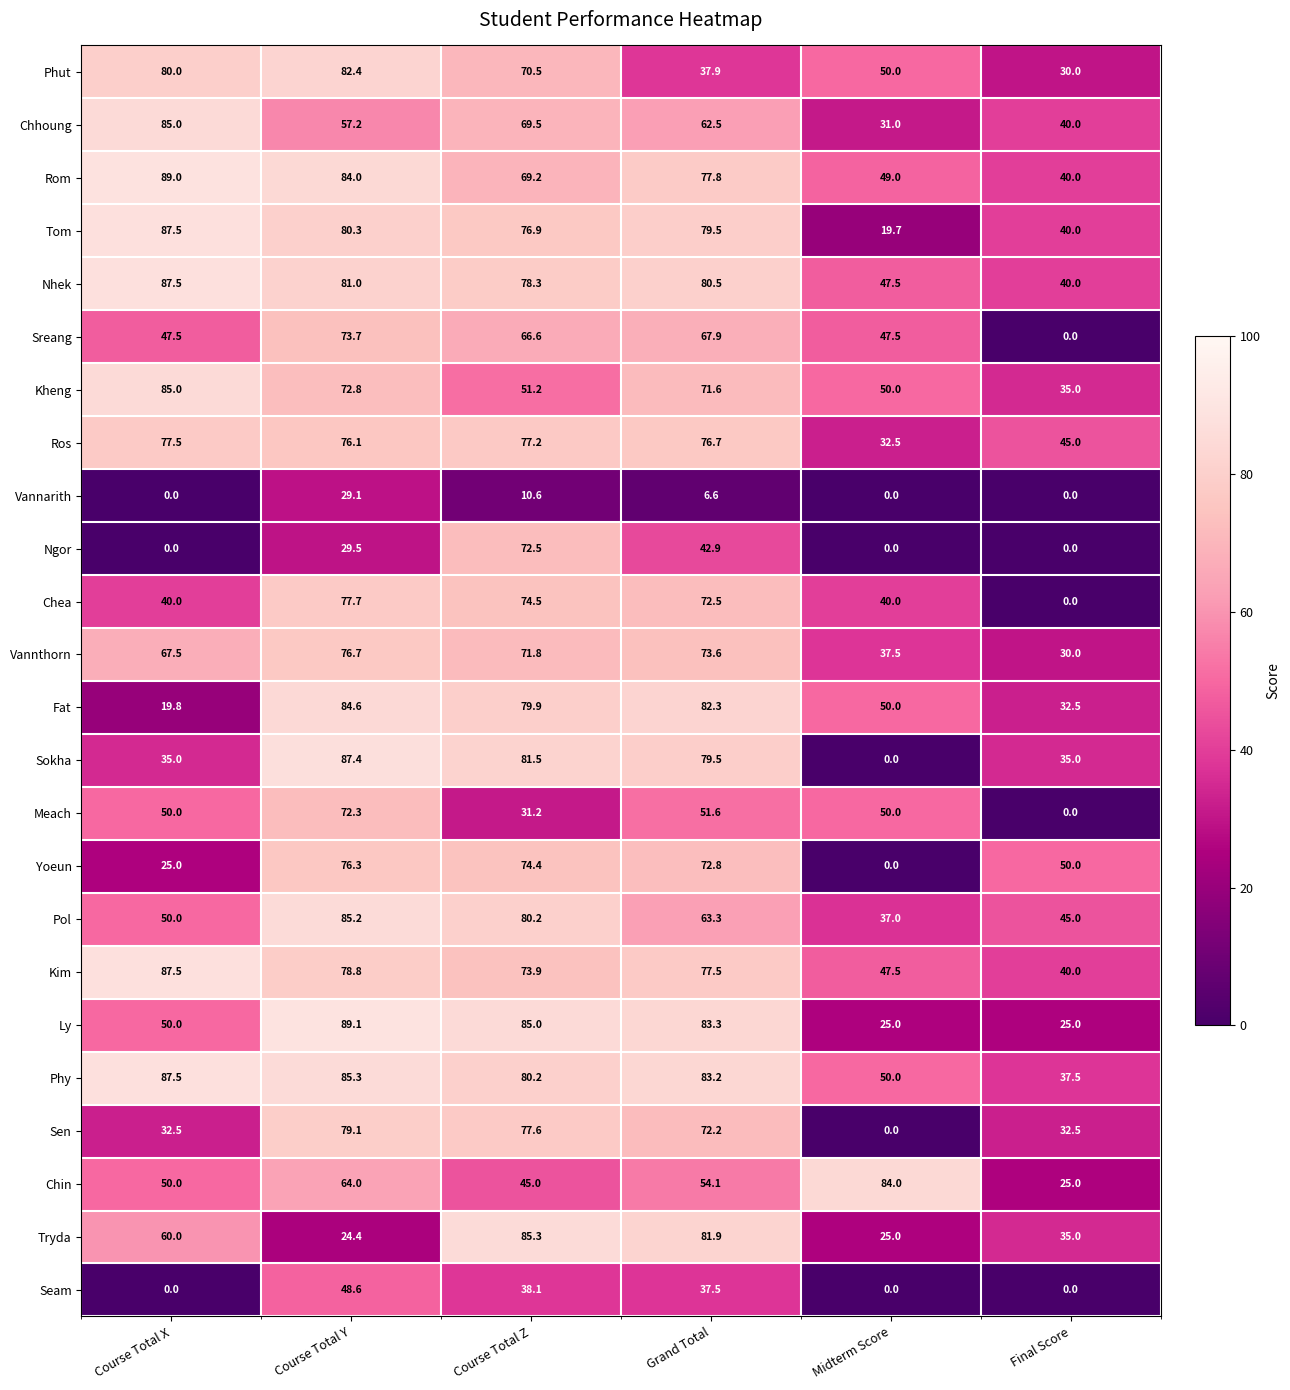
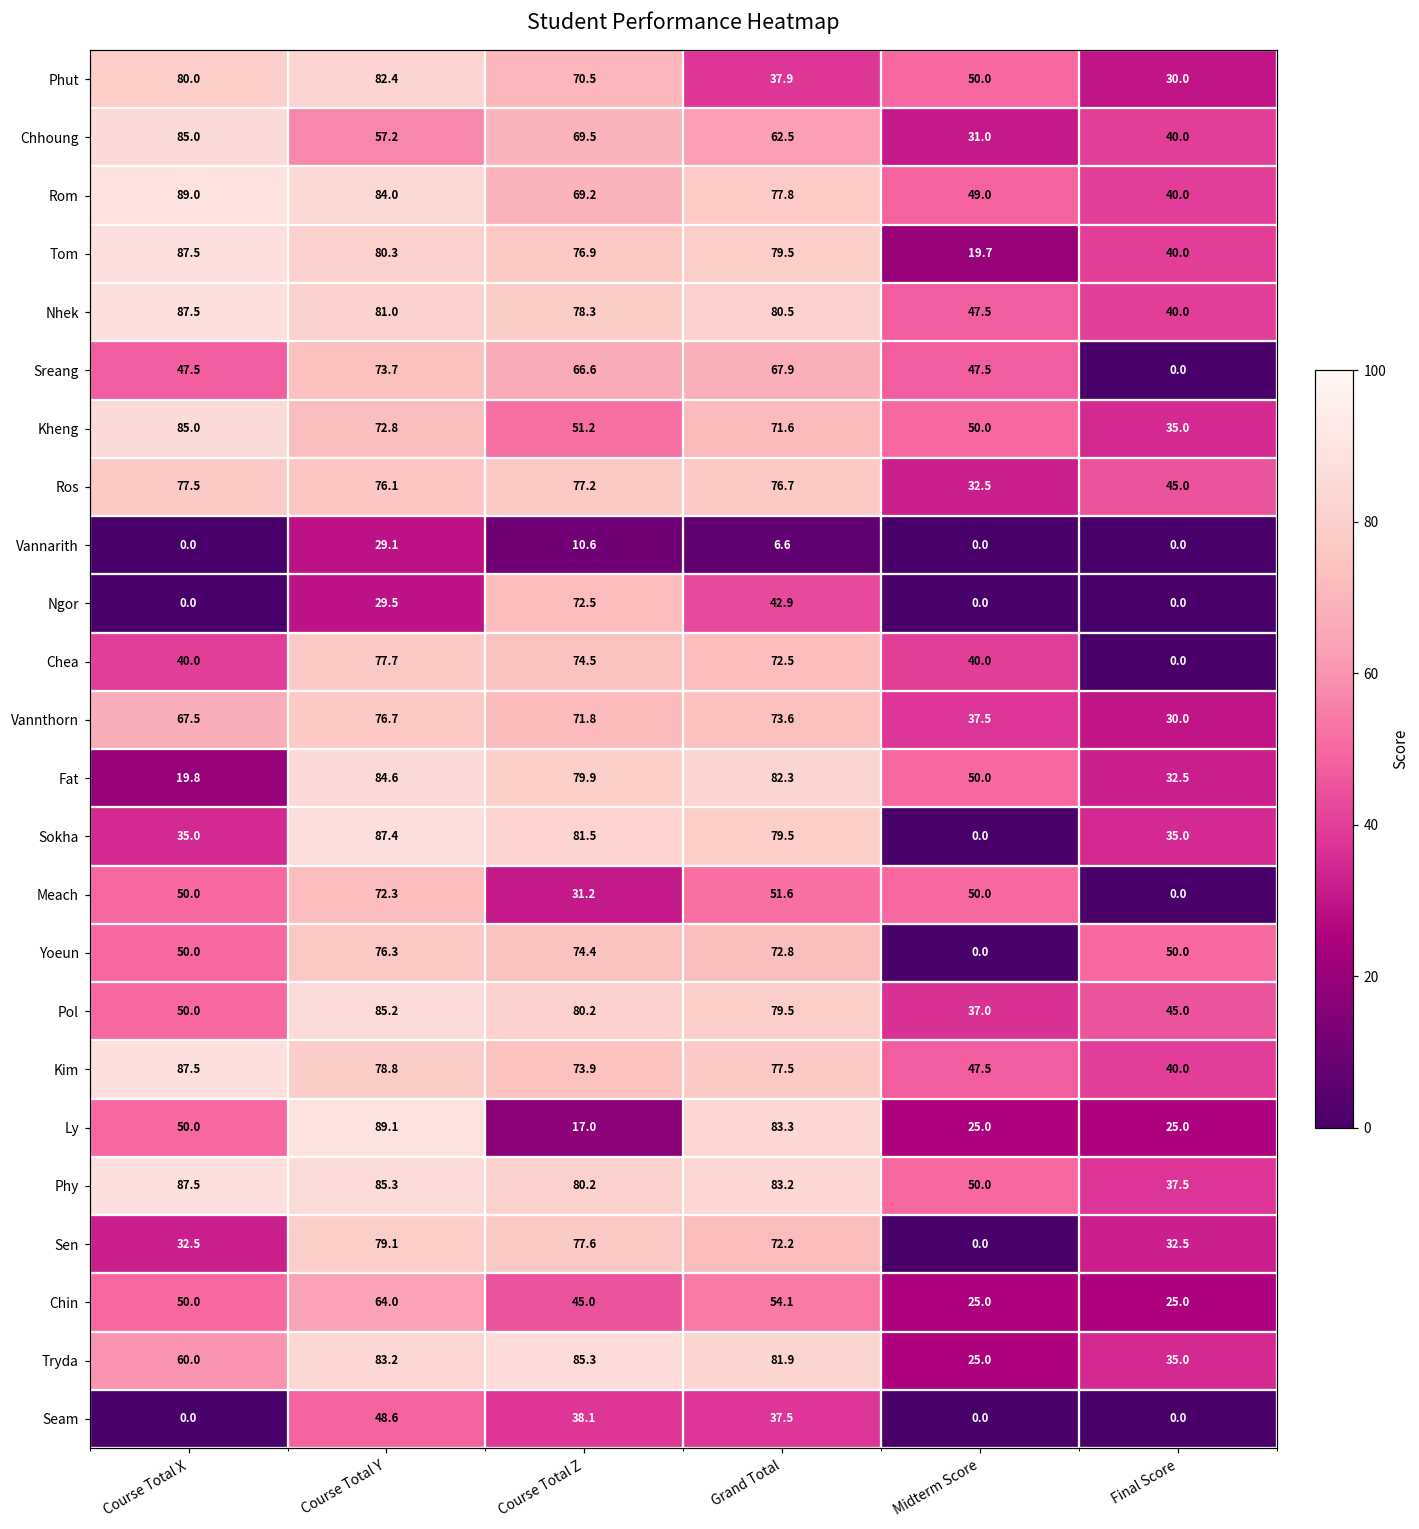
Yoeun, Course Total X: 25.0 -> 50.0
Pol, Grand Total: 63.3 -> 79.5
Ly, Course Total Z: 85.0 -> 17.0
Chin, Midterm Score: 84.0 -> 25.0
Tryda, Course Total Y: 24.4 -> 83.2
